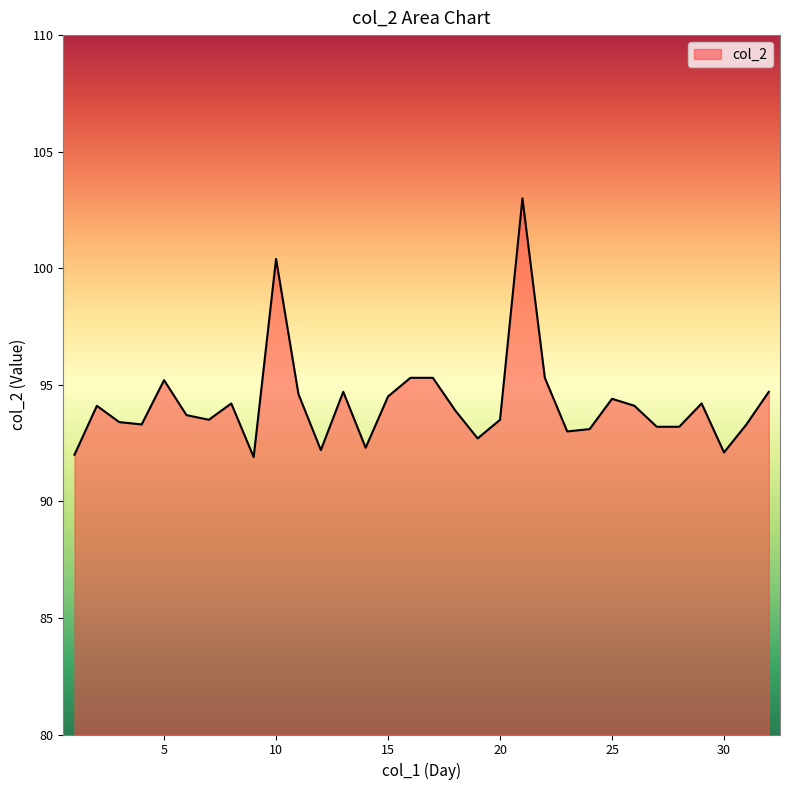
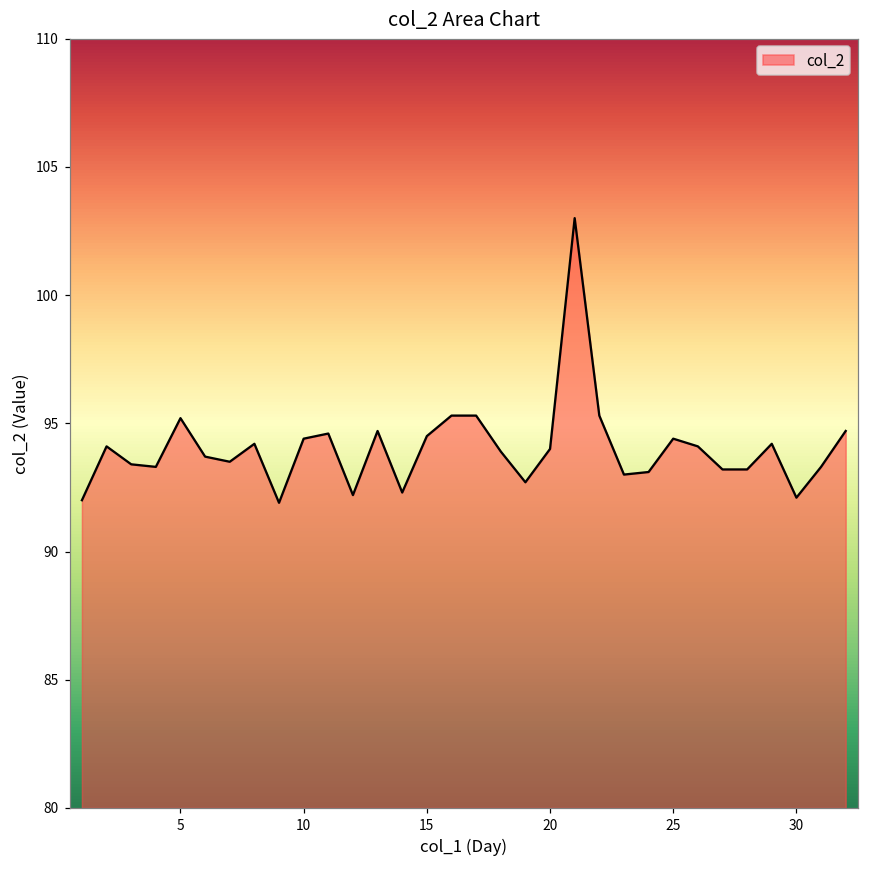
10: 100.4 -> 94.4
20: 93.5 -> 94.0
